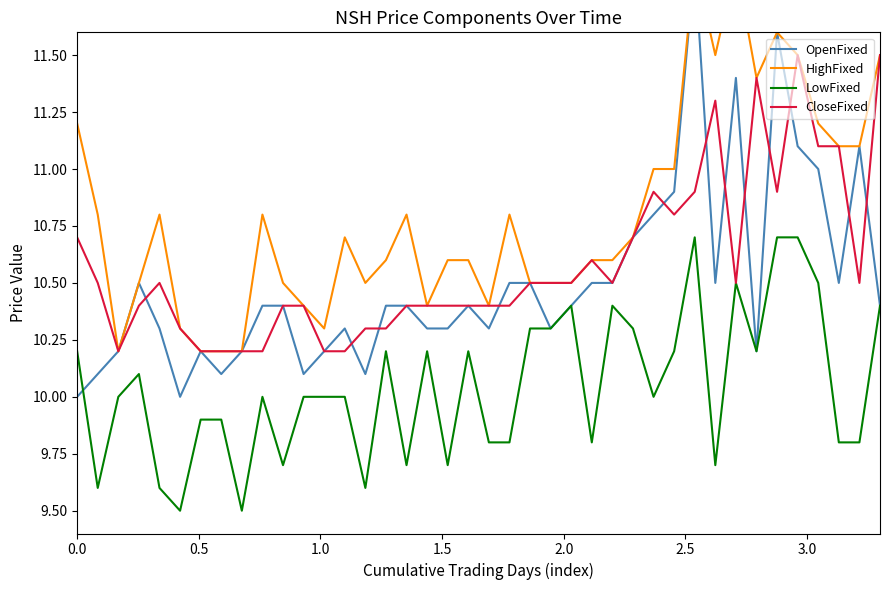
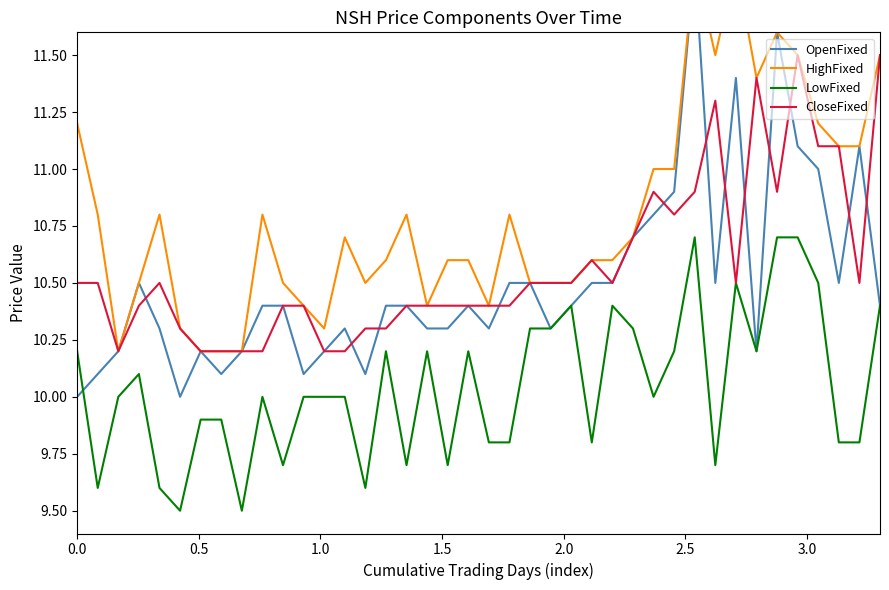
CloseFixed, 0.0: 10.7 -> 10.5
